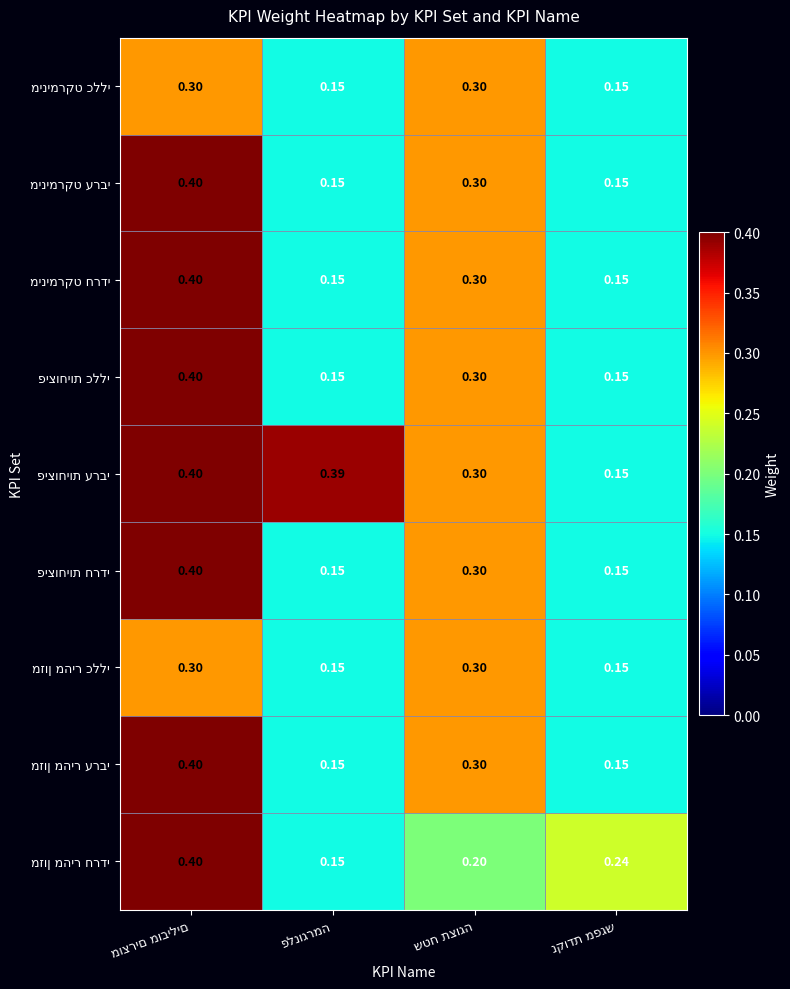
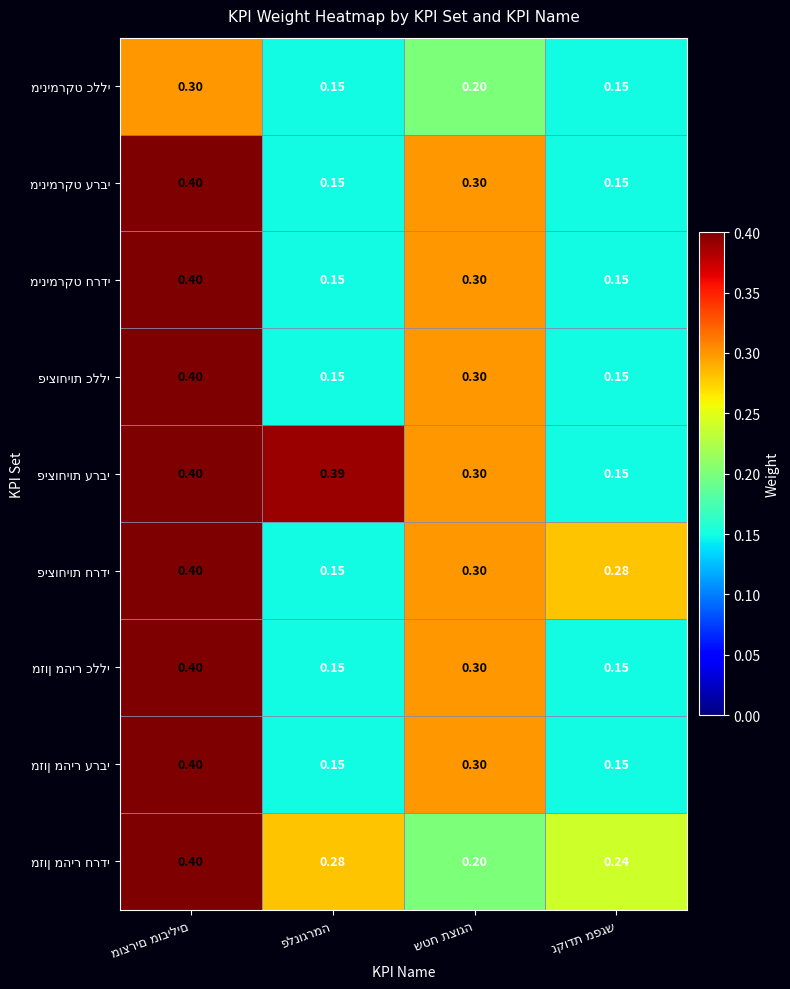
מינימרקט כללי, שטח תצוגה: 0.30 -> 0.20
פיצוחיות חרדי, נקודת מפגש: 0.15 -> 0.28
מזון מהיר כללי, מוצרים מובילים: 0.30 -> 0.40
מזון מהיר חרדי, פלנוגרמה: 0.15 -> 0.28
